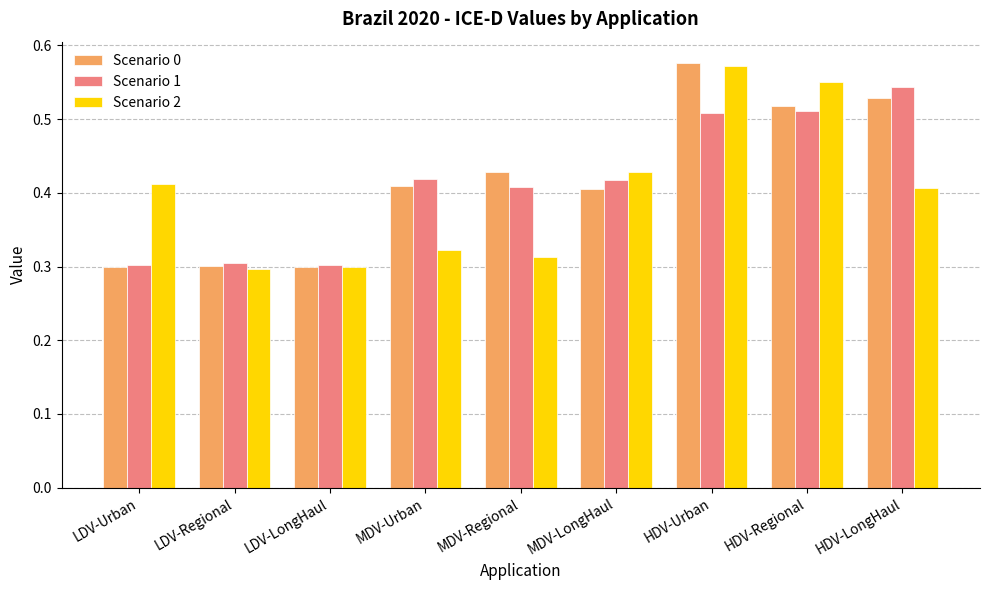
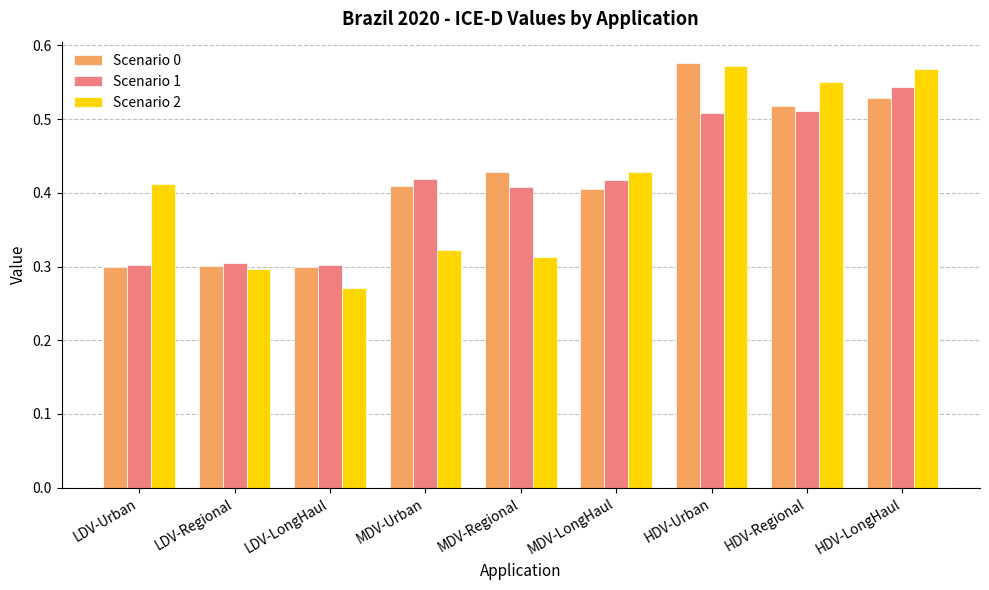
Scenario 2, LDV-LongHaul: 0.30 -> 0.27
Scenario 2, HDV-LongHaul: 0.41 -> 0.57
